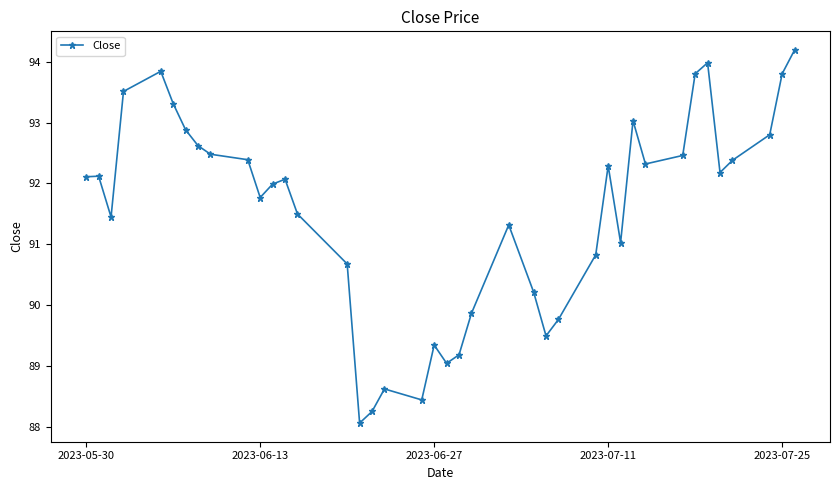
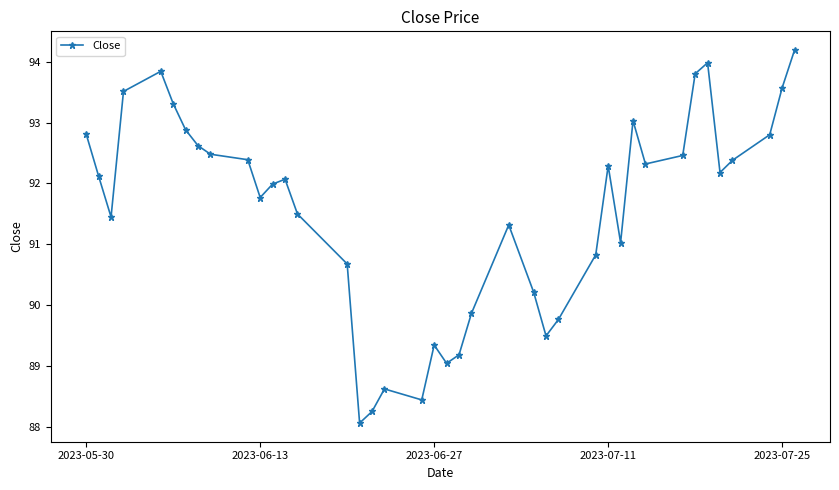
2023-05-30: 92.1 -> 92.8
2023-07-25: 93.8 -> 93.6
